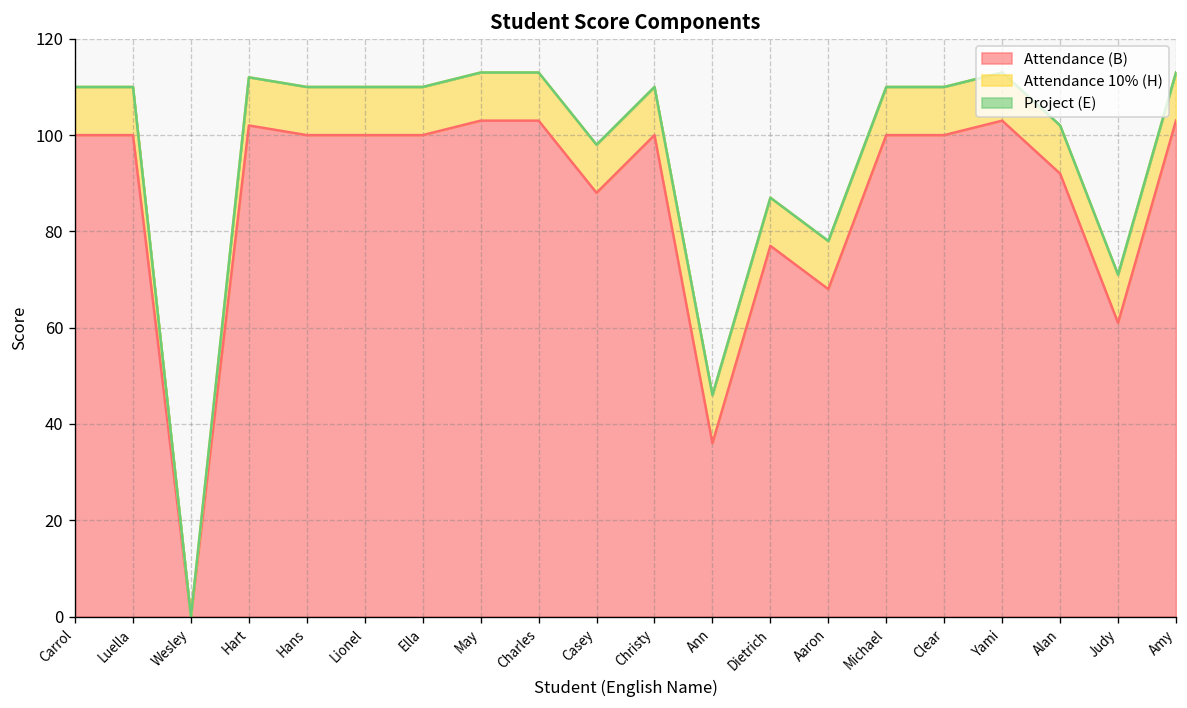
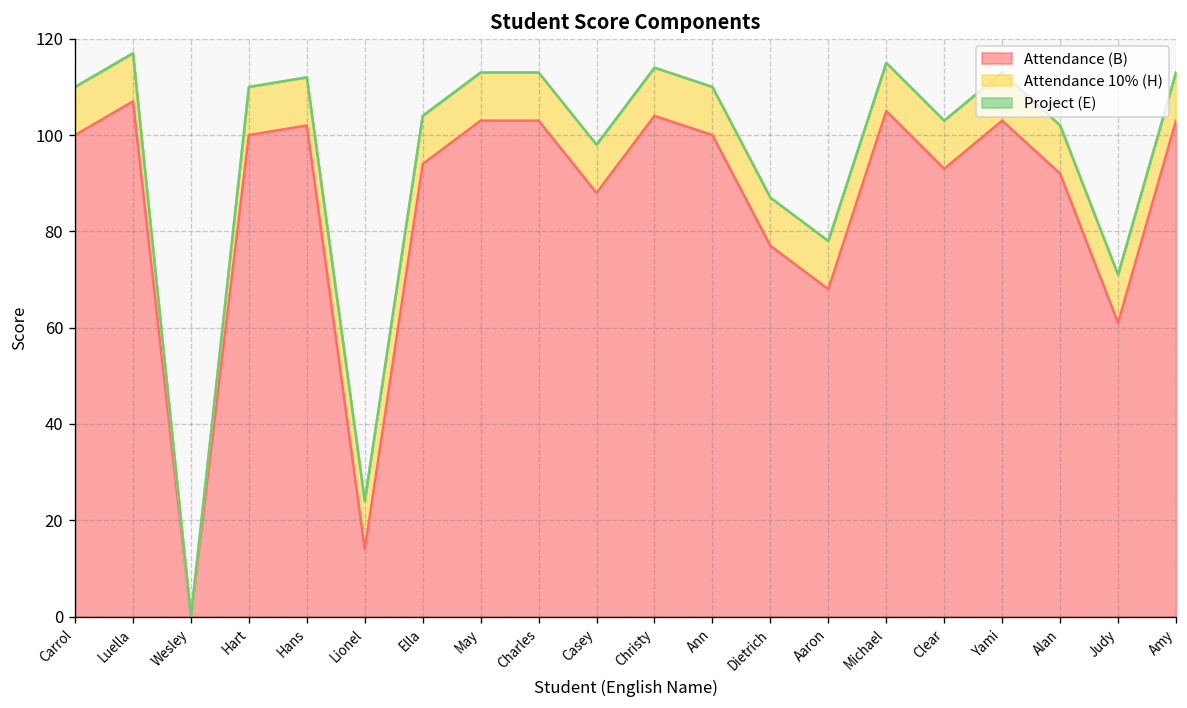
Attendance (B), Luella: 100 -> 107
Attendance (B), Hart: 102 -> 100
Attendance (B), Hans: 100 -> 102
Attendance (B), Lionel: 100 -> 14
Attendance (B), Ella: 100 -> 94
Attendance (B), Christy: 100 -> 104
Attendance (B), Ann: 36 -> 100
Attendance (B), Michael: 100 -> 105
Attendance (B), Clear: 100 -> 93
